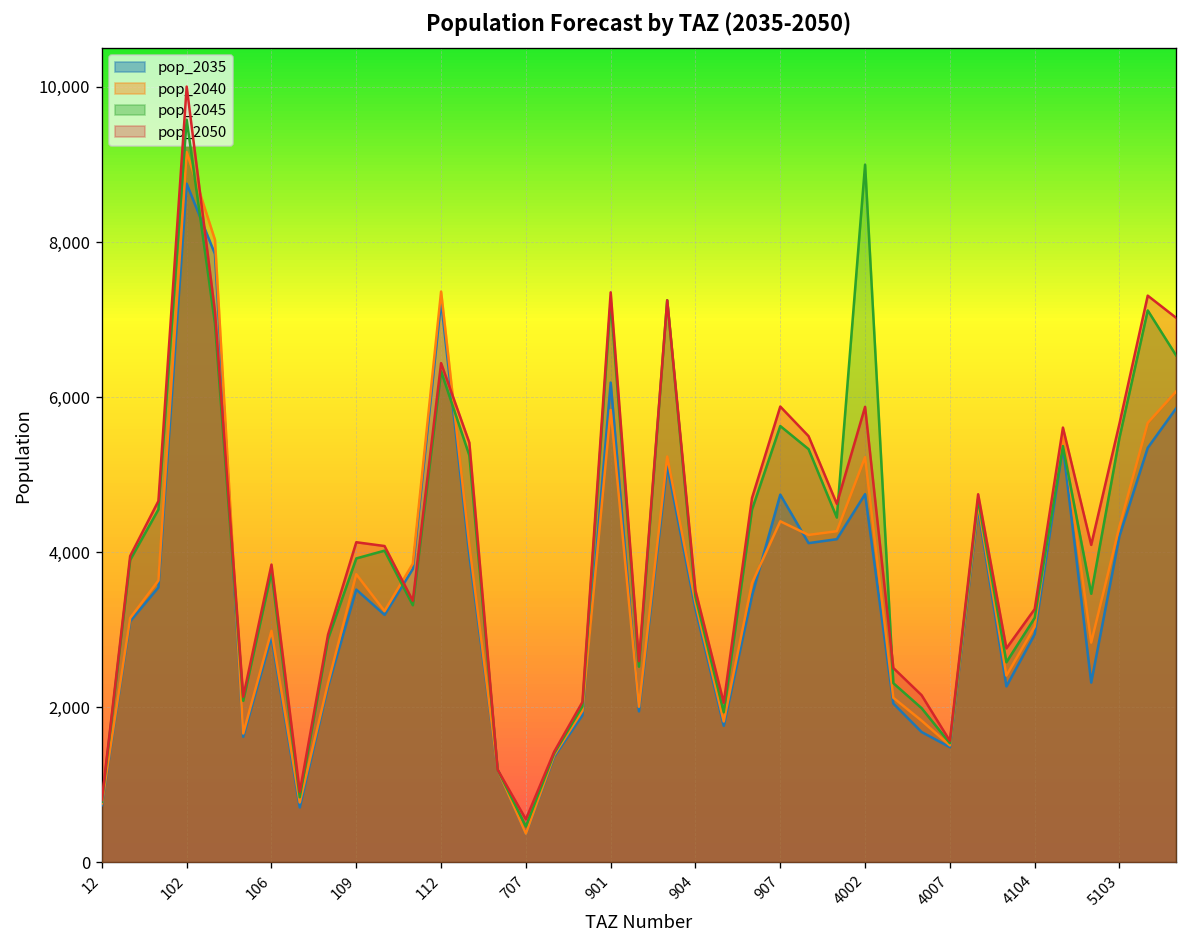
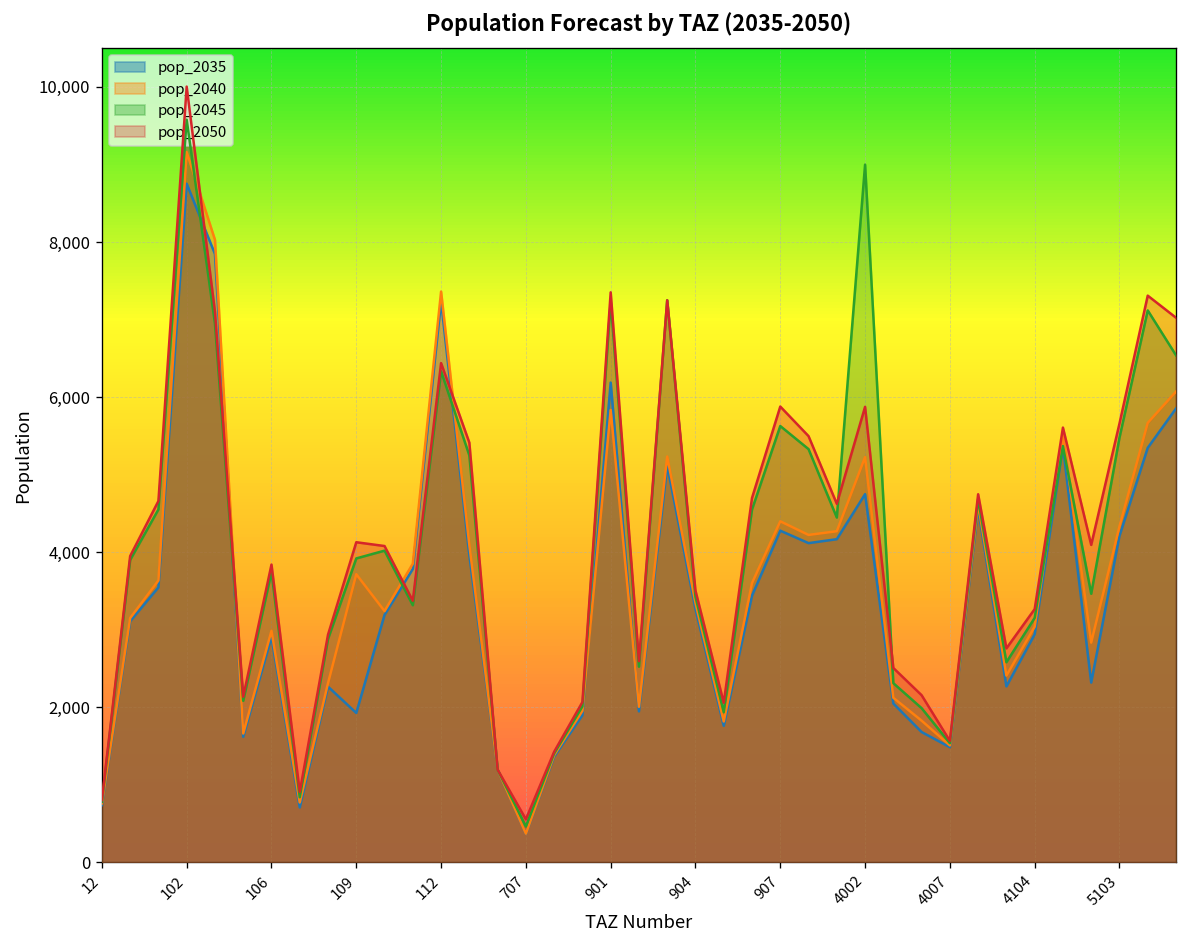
pop_2035, 109: 3,500 -> 1,900
pop_2035, 907: 4,700 -> 4,300
